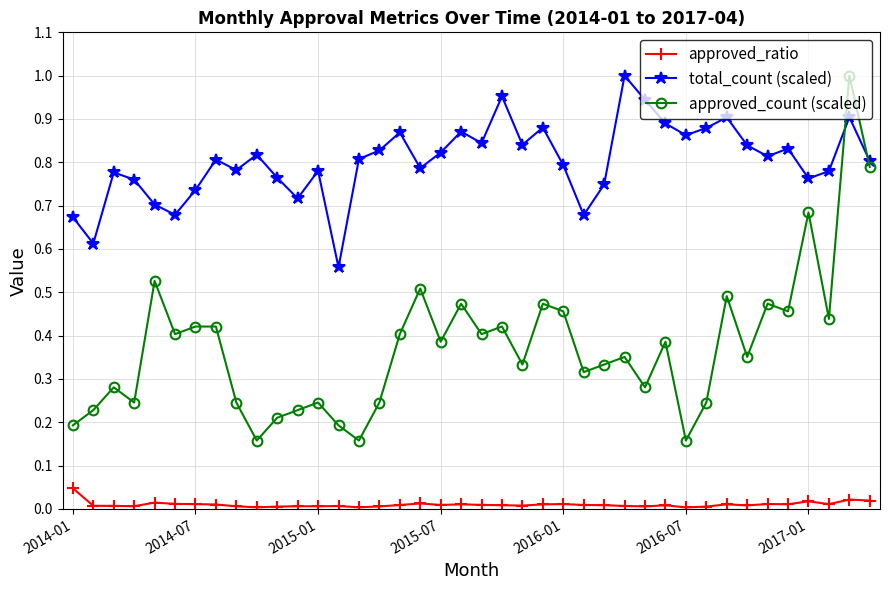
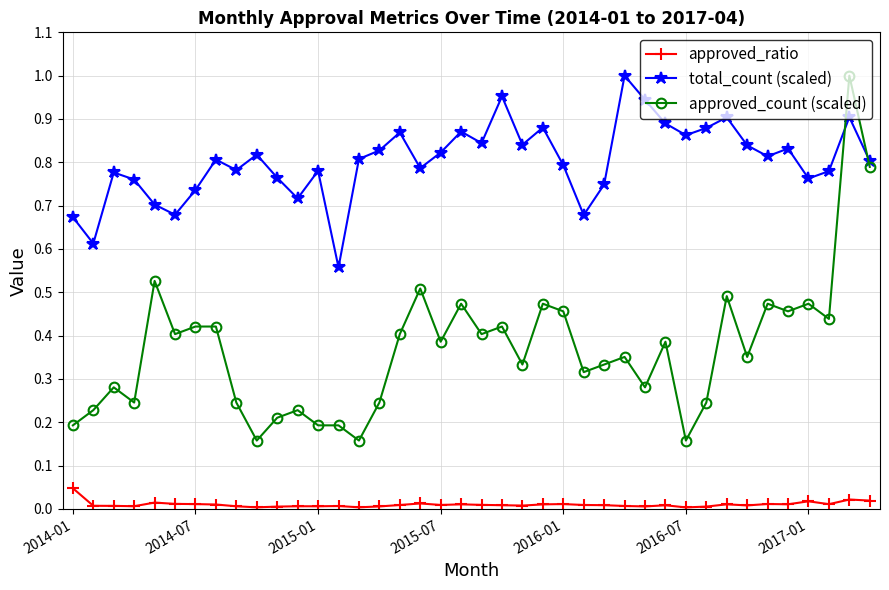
approved_count (scaled), 2015-01: 0.25 -> 0.19
approved_count (scaled), 2017-01: 0.68 -> 0.47
